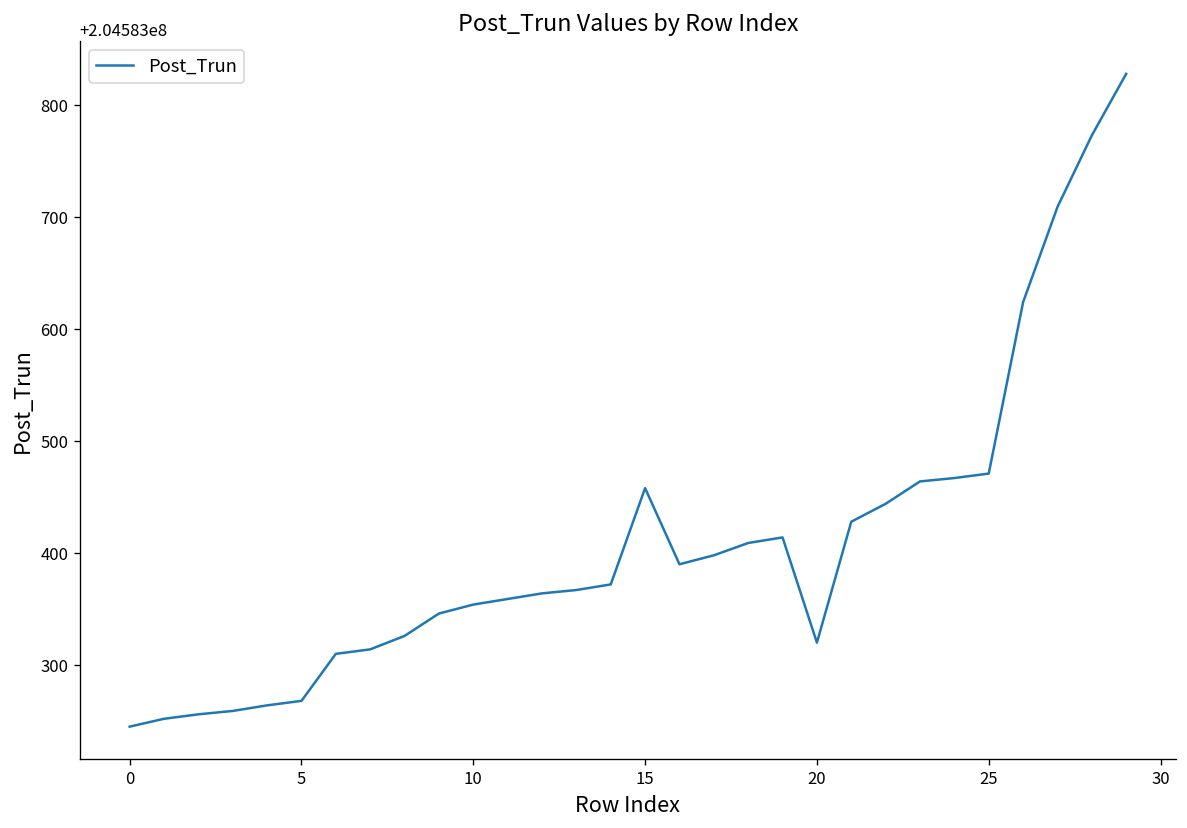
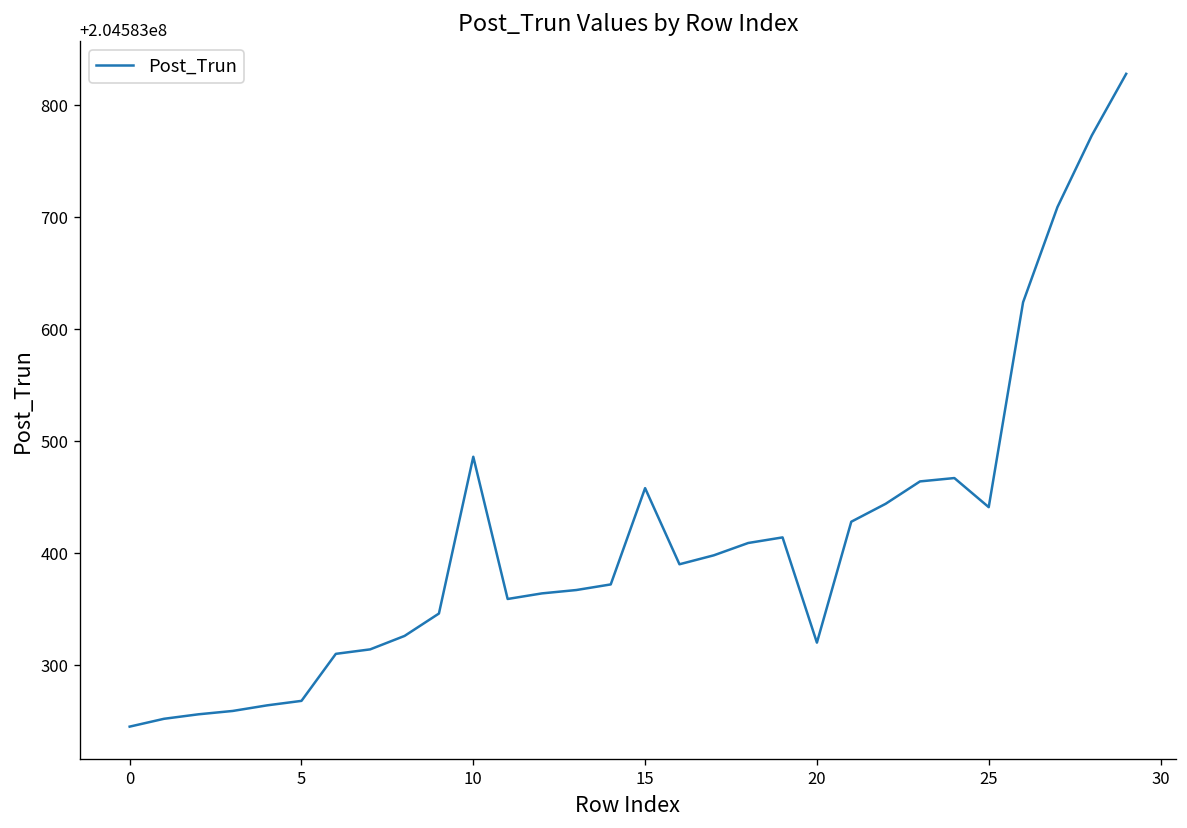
10: 204583350 -> 204583490
25: 204583470 -> 204583440
